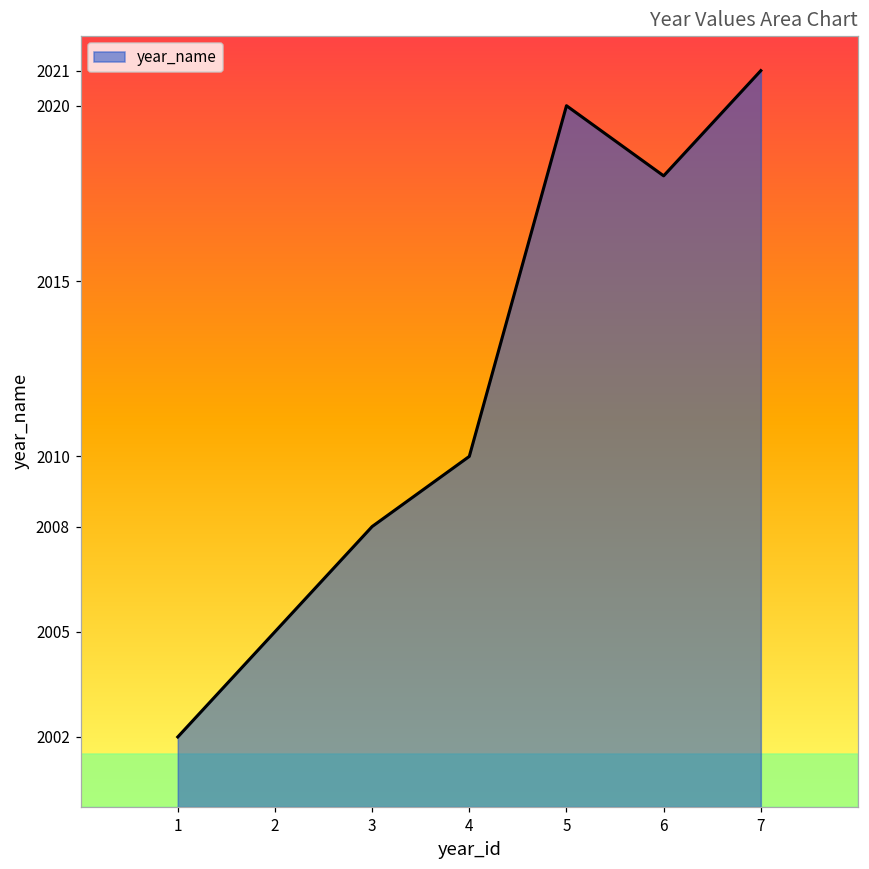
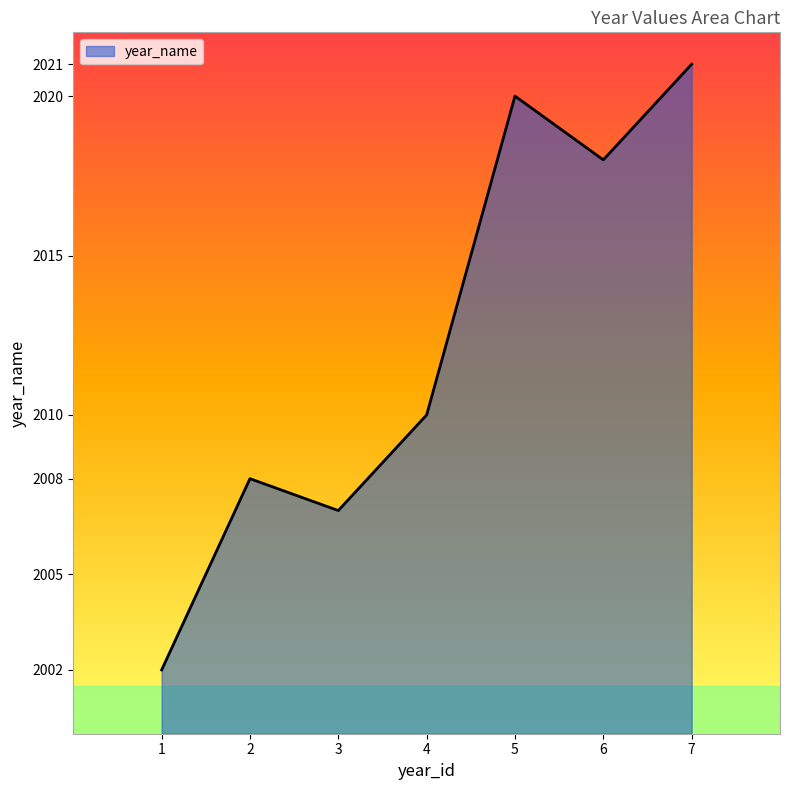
2: 2005 -> 2008
3: 2008 -> 2007
